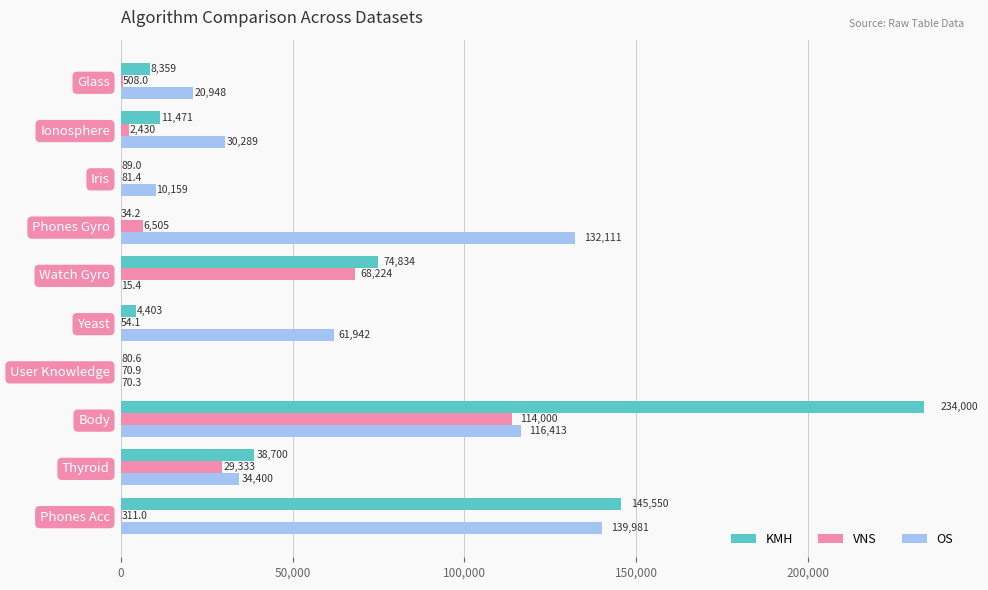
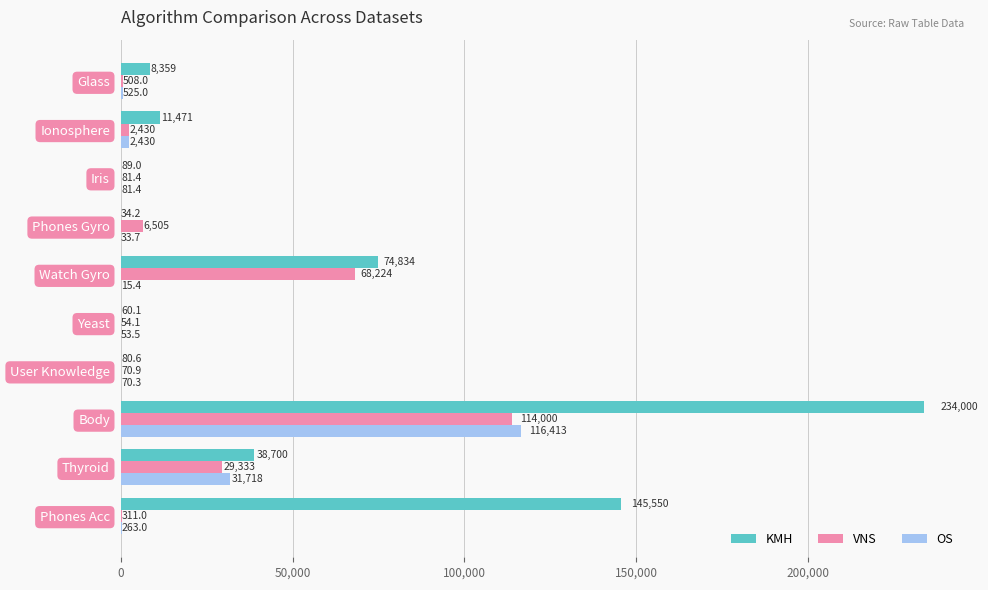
OS, Glass: 20,948 -> 525.0
OS, Ionosphere: 30,289 -> 2,430
OS, Iris: 10,159 -> 81.4
OS, Phones Gyro: 132,111 -> 33.7
KMH, Yeast: 4,403 -> 60.1
OS, Yeast: 61,942 -> 53.5
OS, Thyroid: 34,400 -> 31,718
OS, Phones Acc: 139,981 -> 263.0
